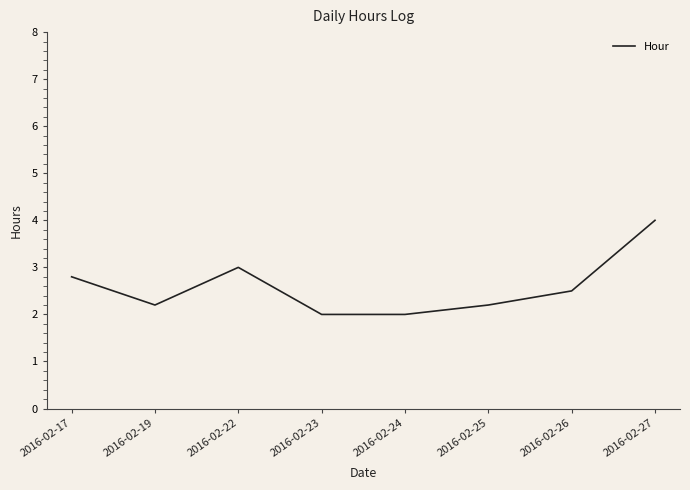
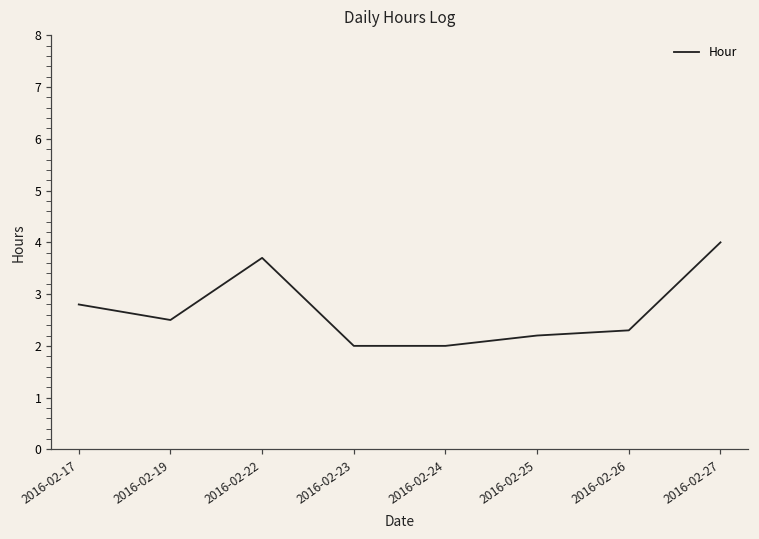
2016-02-19: 2.2 -> 2.5
2016-02-22: 3.0 -> 3.7
2016-02-26: 2.5 -> 2.3
